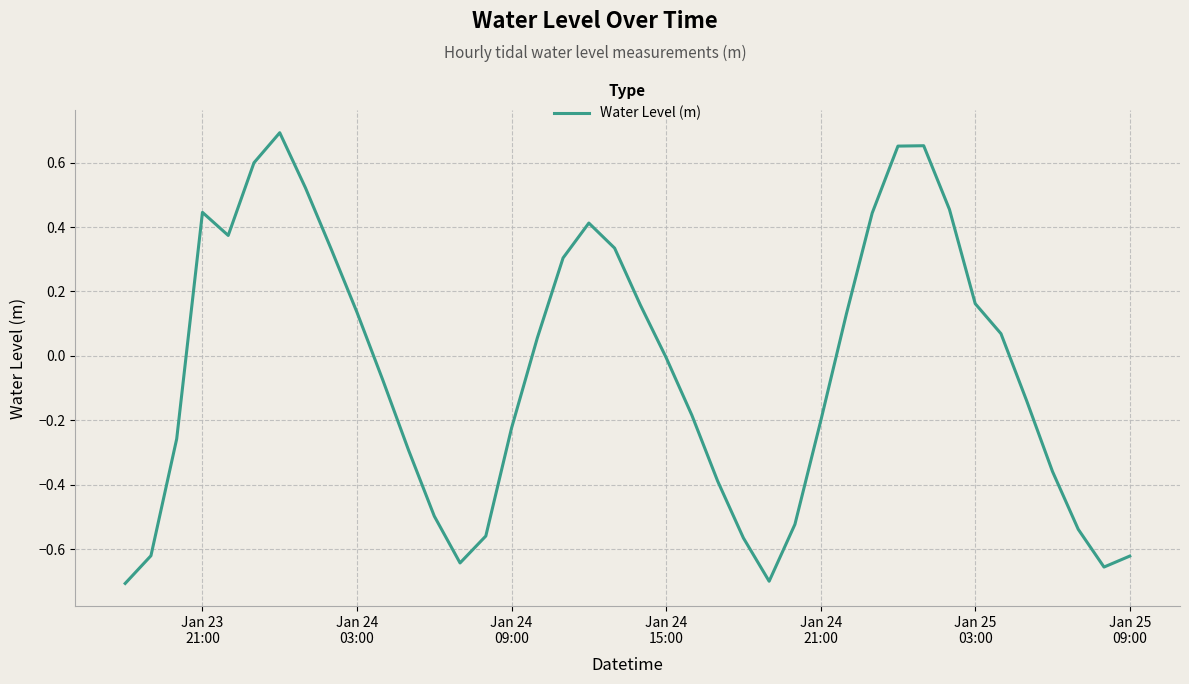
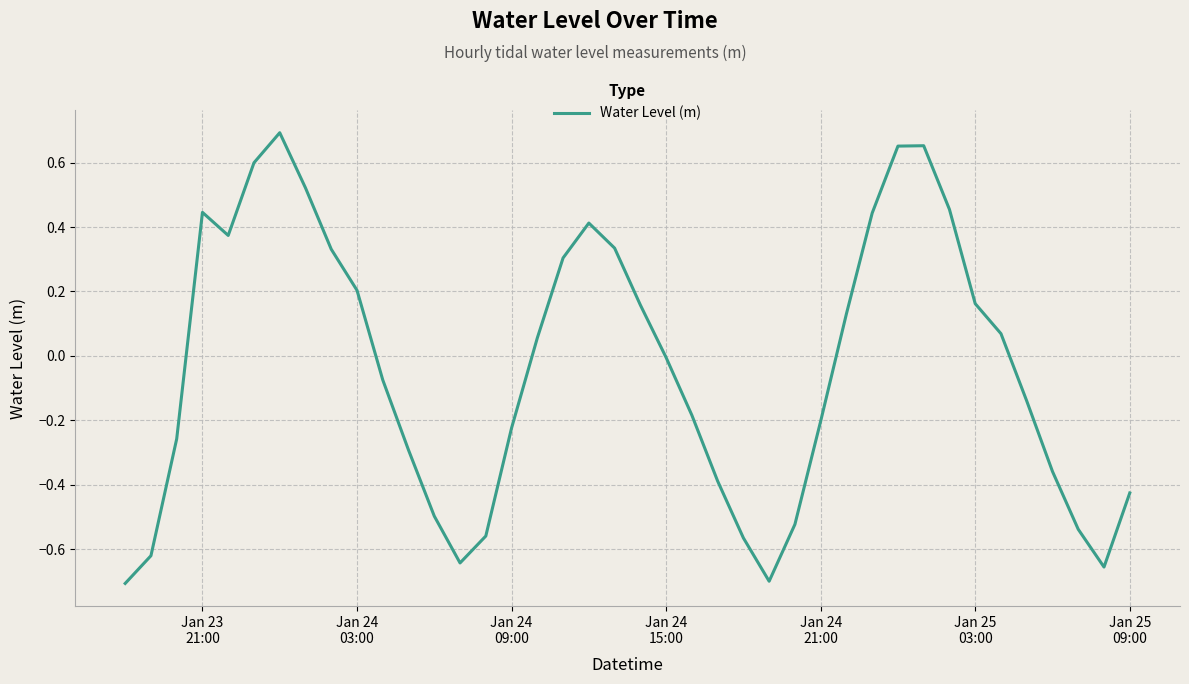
Jan 24 03:00: 0.14 -> 0.20
Jan 25 09:00: -0.62 -> -0.43
